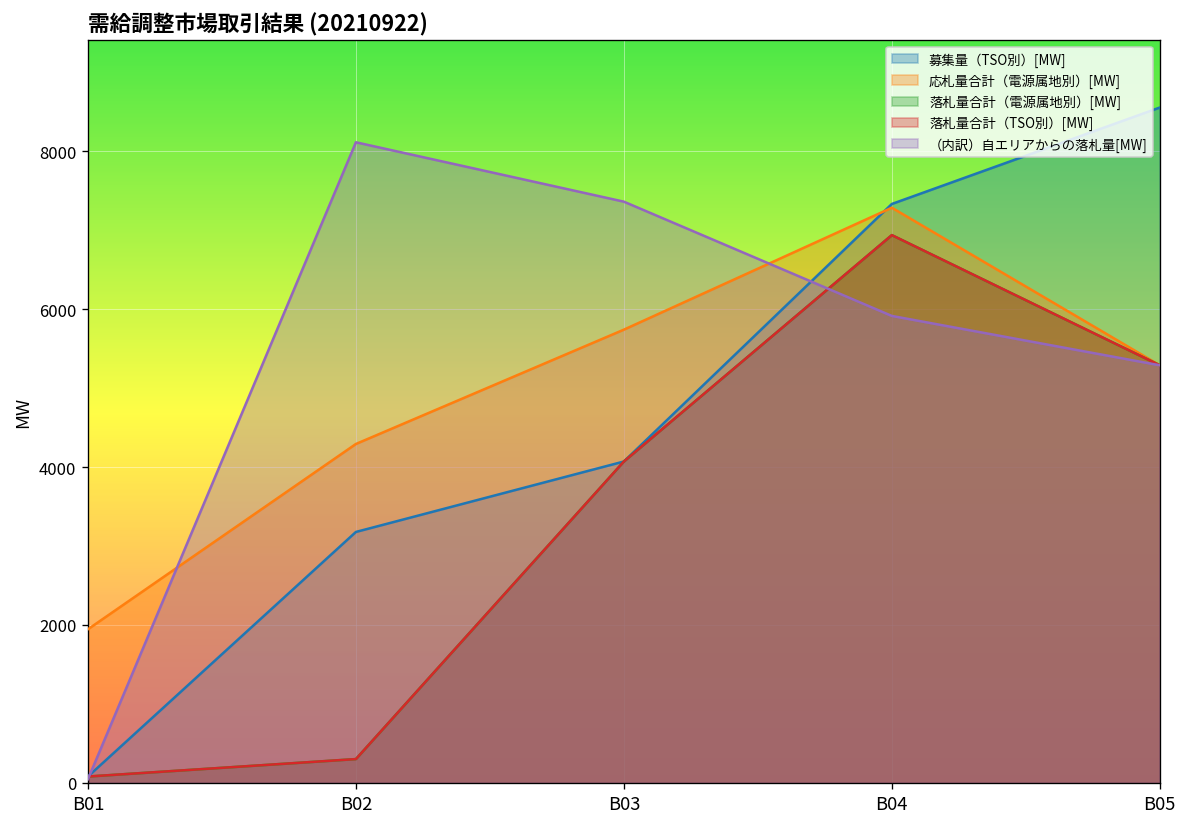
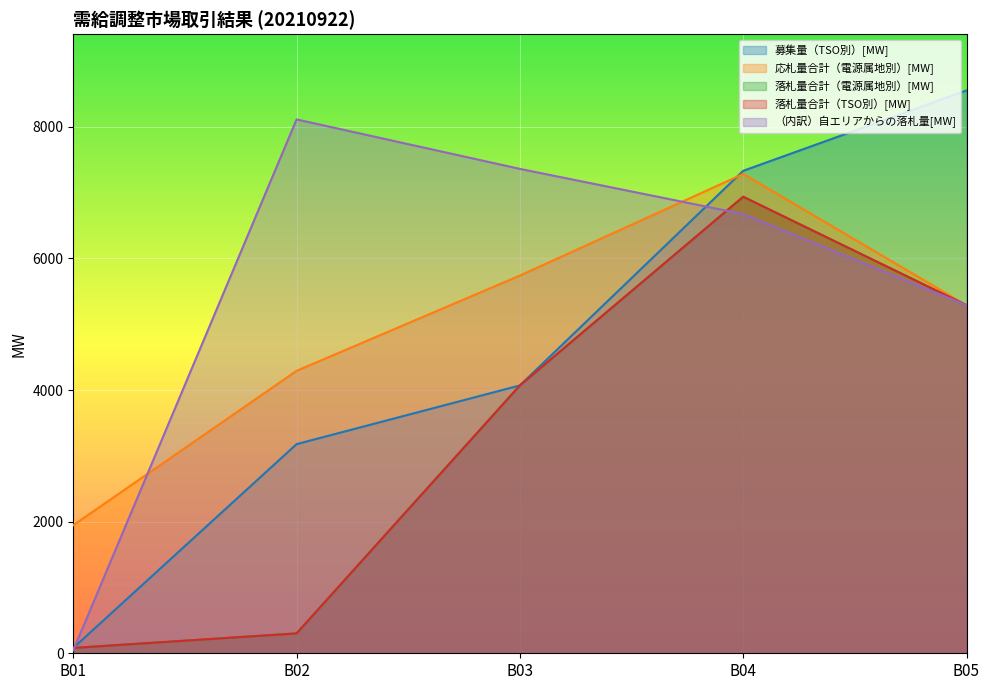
（内訳）自エリアからの落札量[MW], B04: 5900 -> 6700
